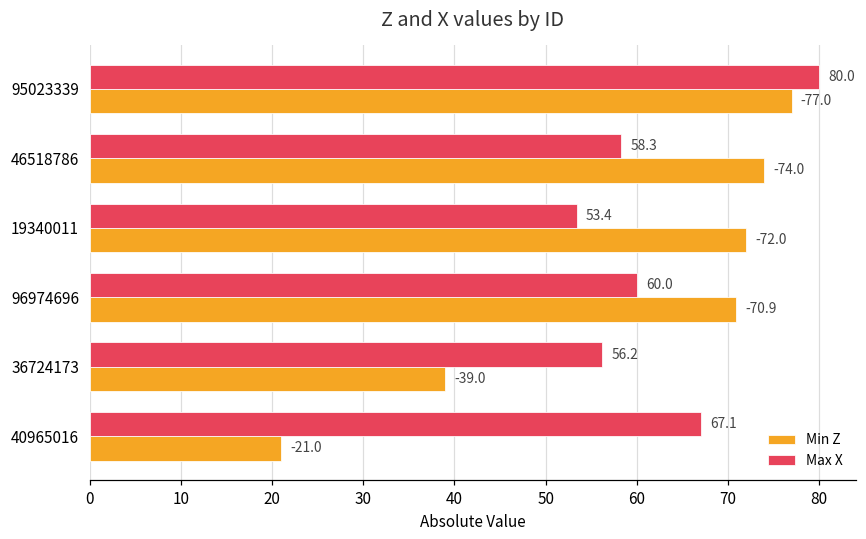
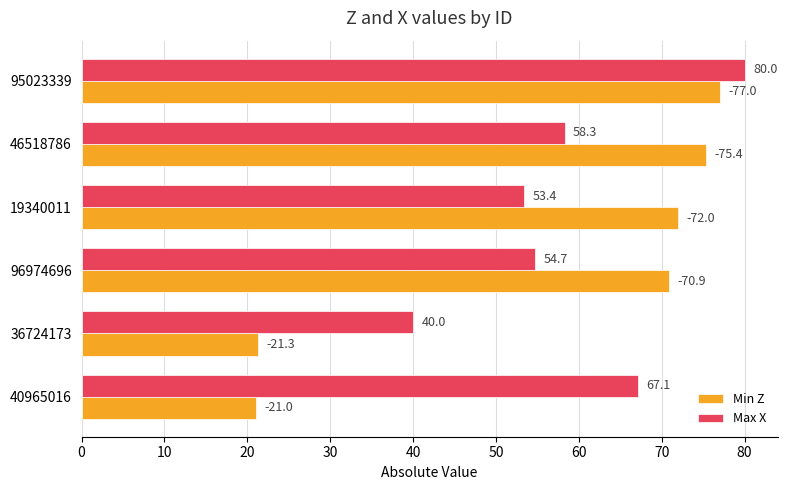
Min Z, 46518786: -74.0 -> -75.4
Max X, 96974696: 60.0 -> 54.7
Max X, 36724173: 56.2 -> 40.0
Min Z, 36724173: -39.0 -> -21.3
